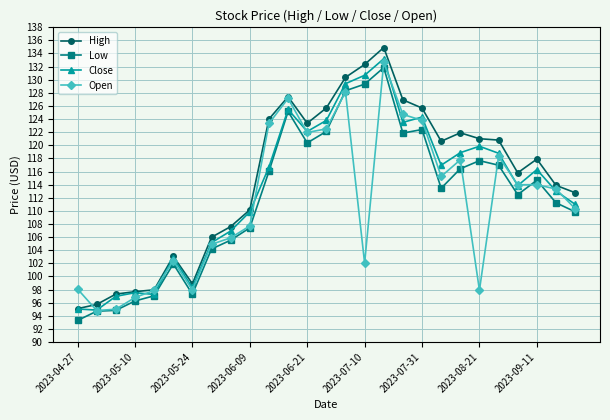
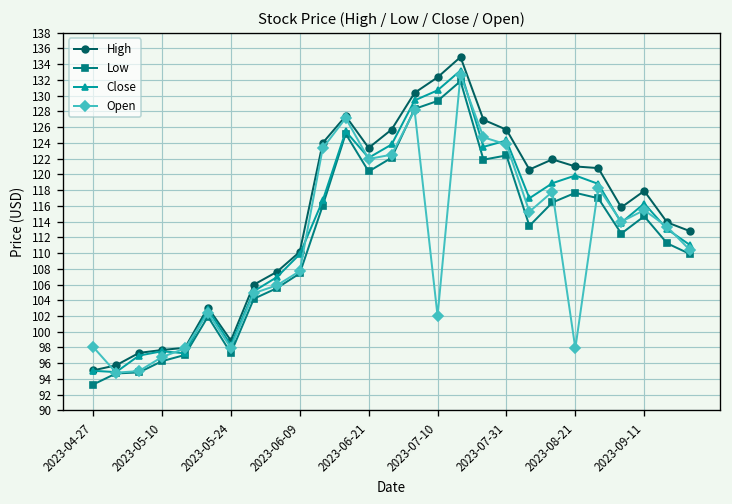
Open, 2023-09-11: 114 -> 115
